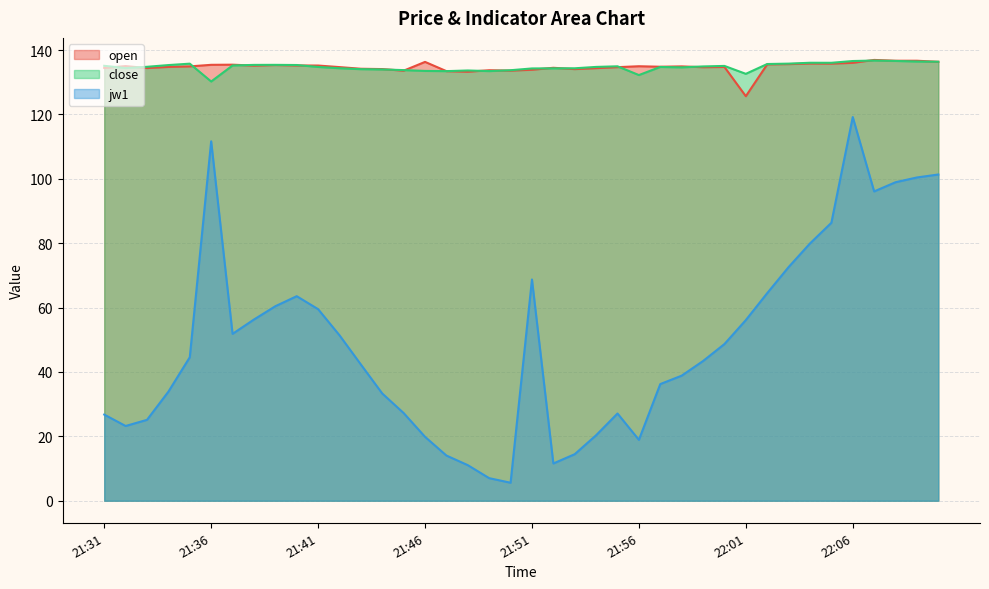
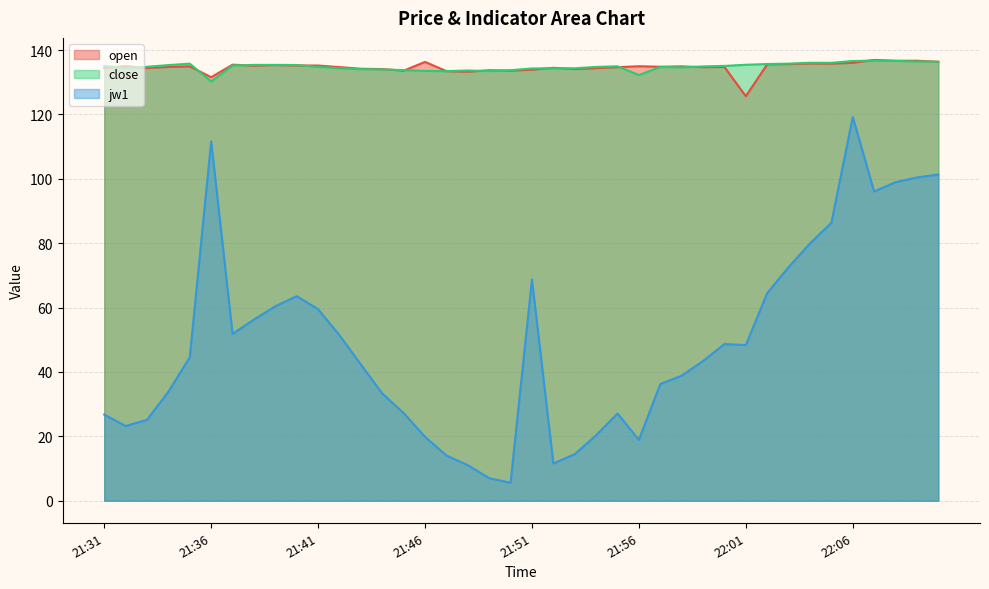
open, 21:36: 135 -> 132
close, 22:01: 133 -> 135
jw1, 22:01: 56 -> 48
